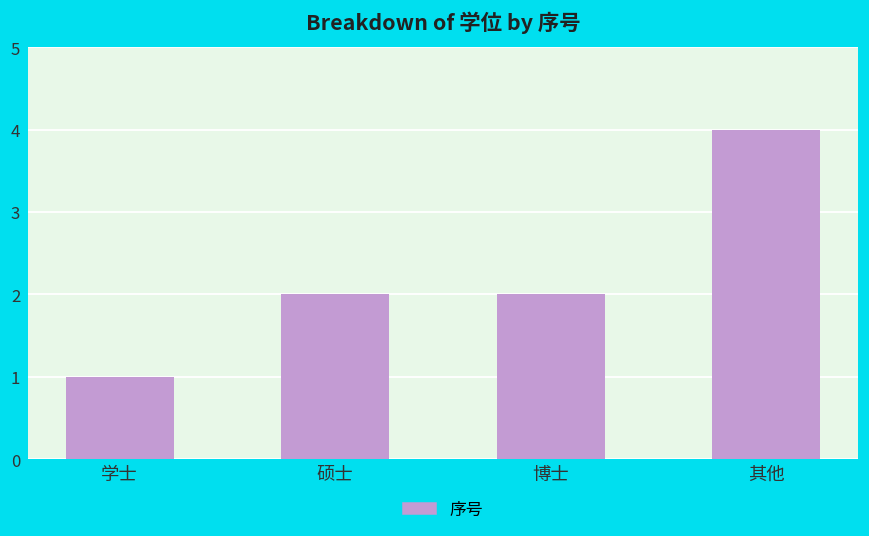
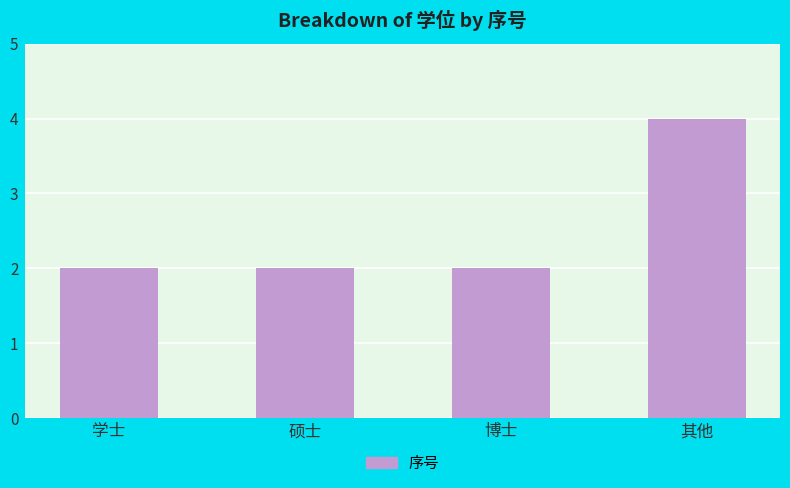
学士: 1 -> 2
